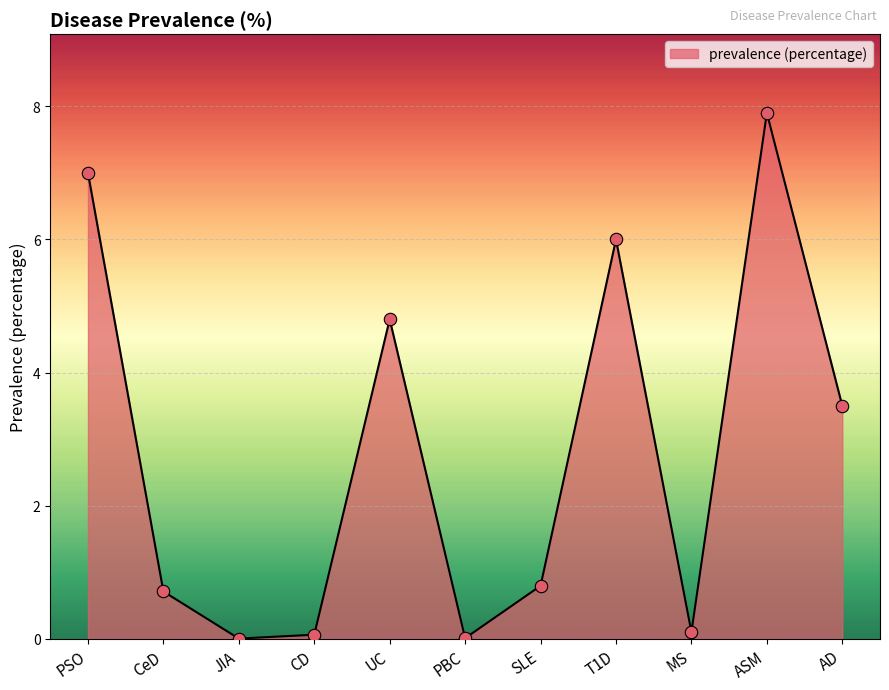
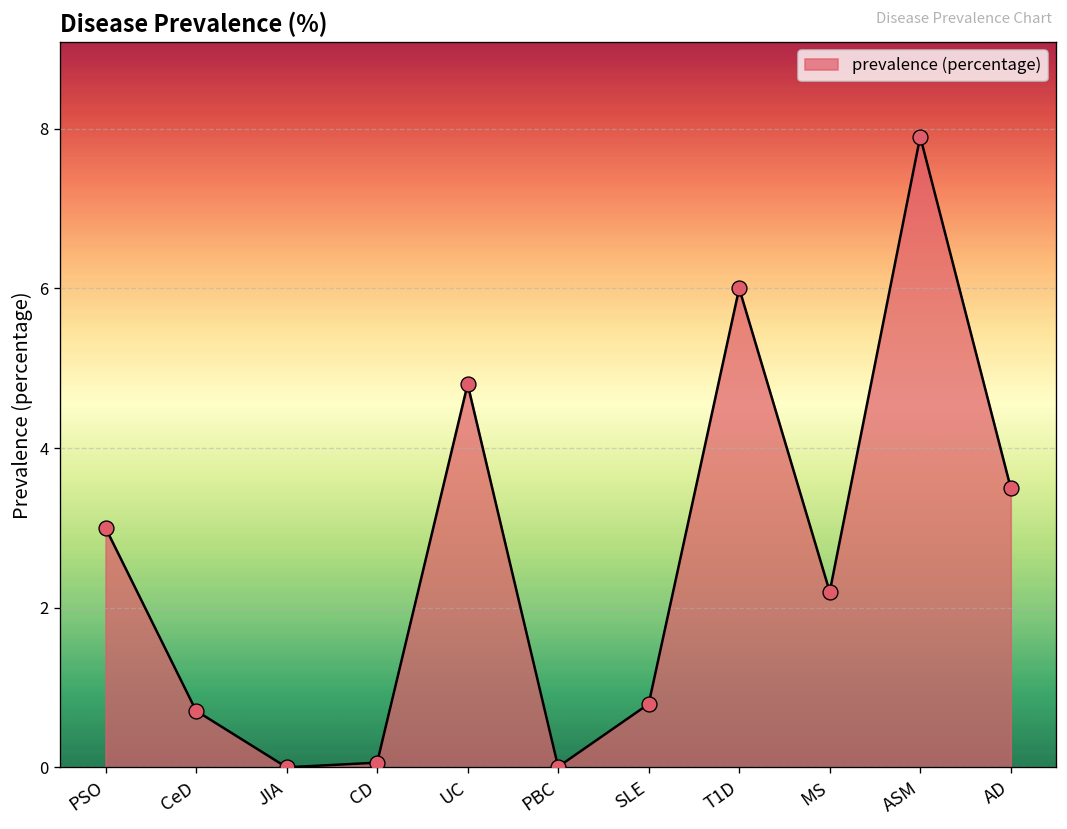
PSO: 7 -> 3
MS: 0.1 -> 2.2
